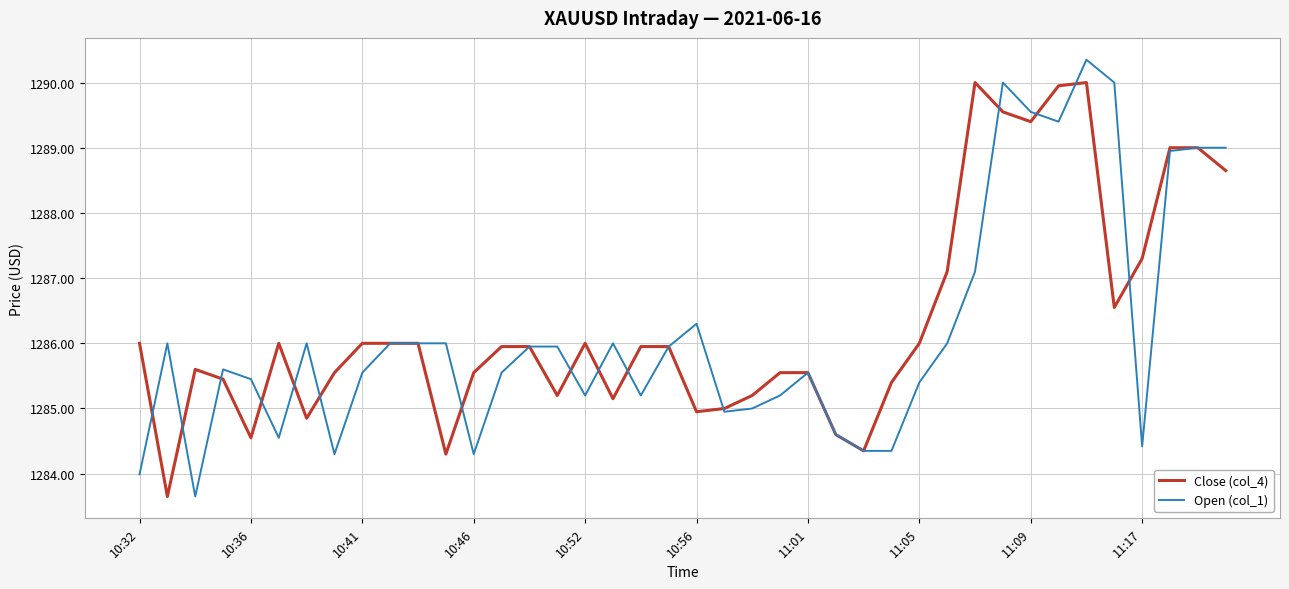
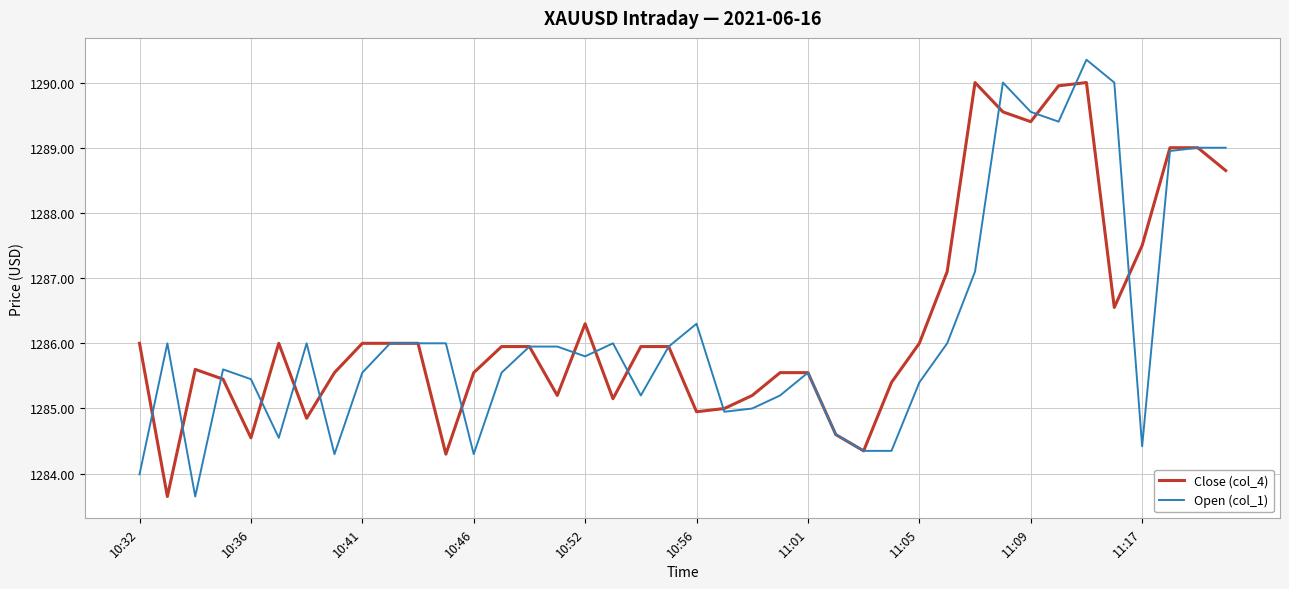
Close (col_4), 10:52: 1286.0 -> 1286.3
Open (col_1), 10:52: 1285.2 -> 1285.8
Close (col_4), 11:17: 1287.3 -> 1287.5
